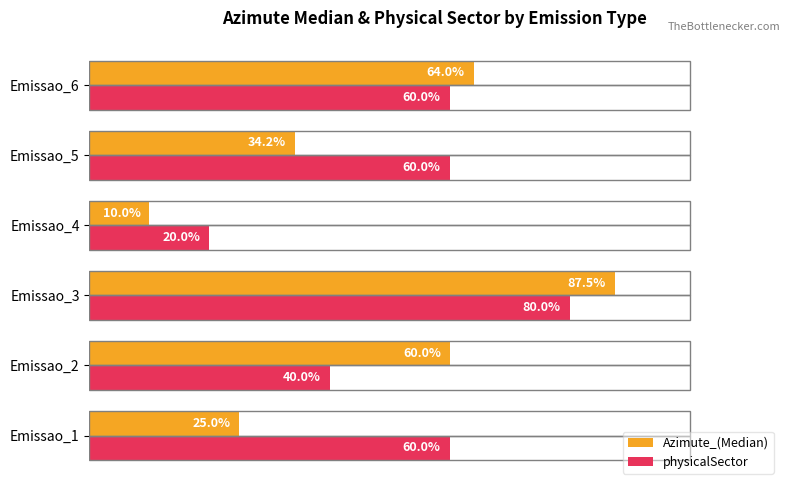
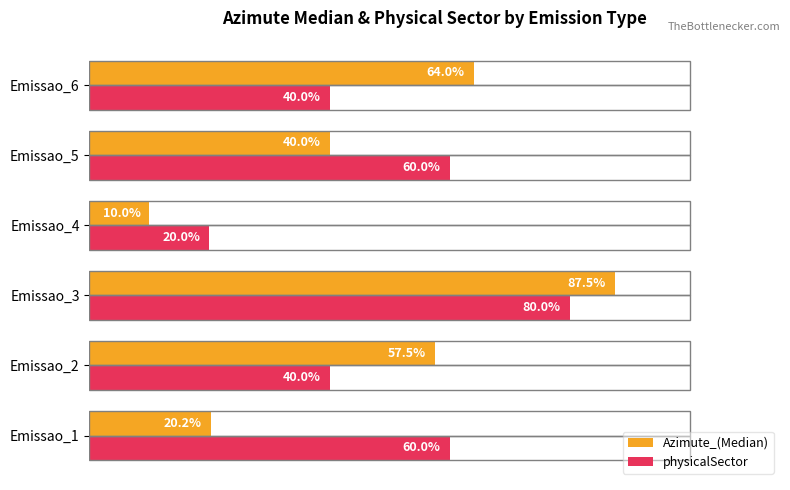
physicalSector, Emissao_6: 60.0% -> 40.0%
Azimute_(Median), Emissao_5: 34.2% -> 40.0%
Azimute_(Median), Emissao_2: 60.0% -> 57.5%
Azimute_(Median), Emissao_1: 25.0% -> 20.2%
